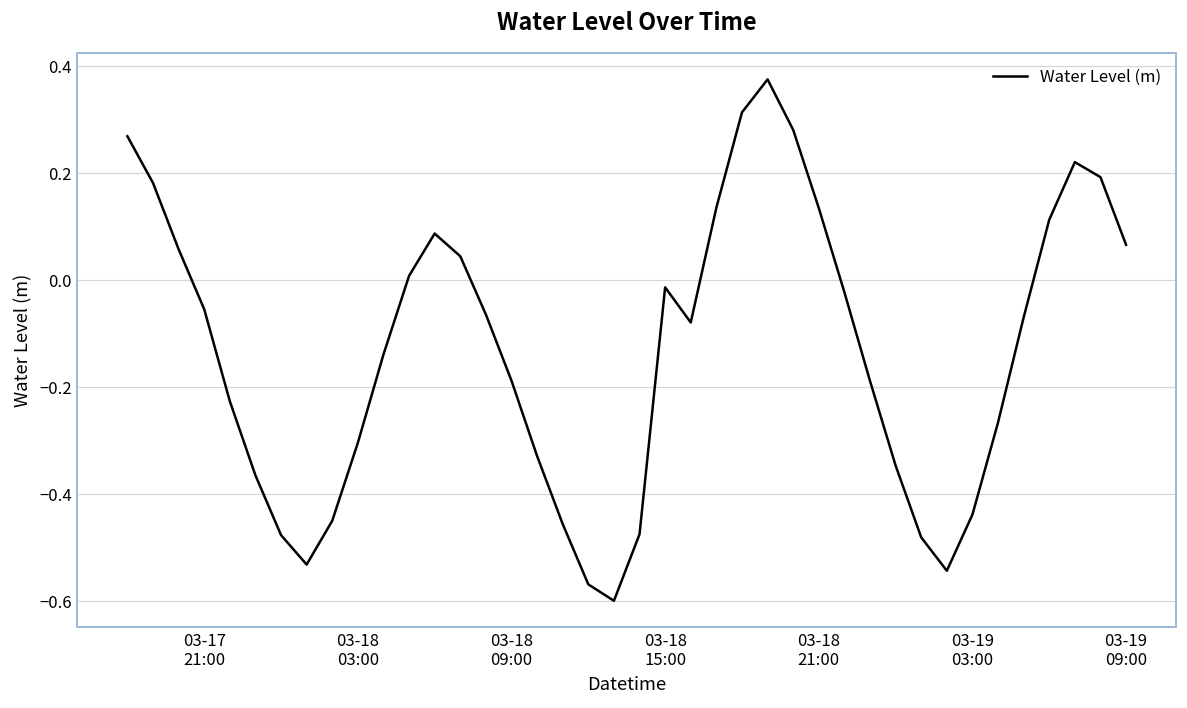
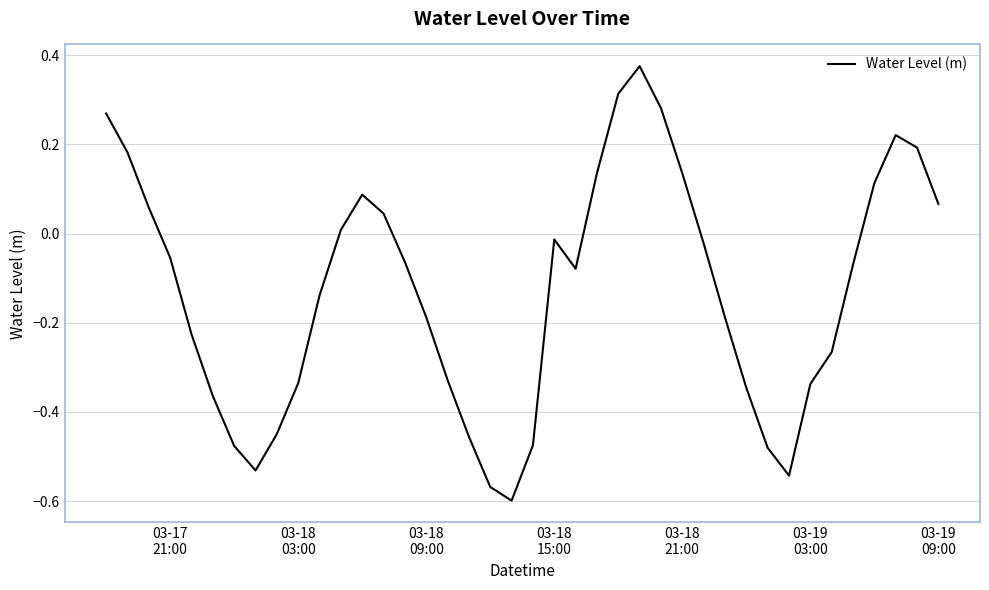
03-18 03:00: -0.30 -> -0.34
03-19 03:00: -0.44 -> -0.34
